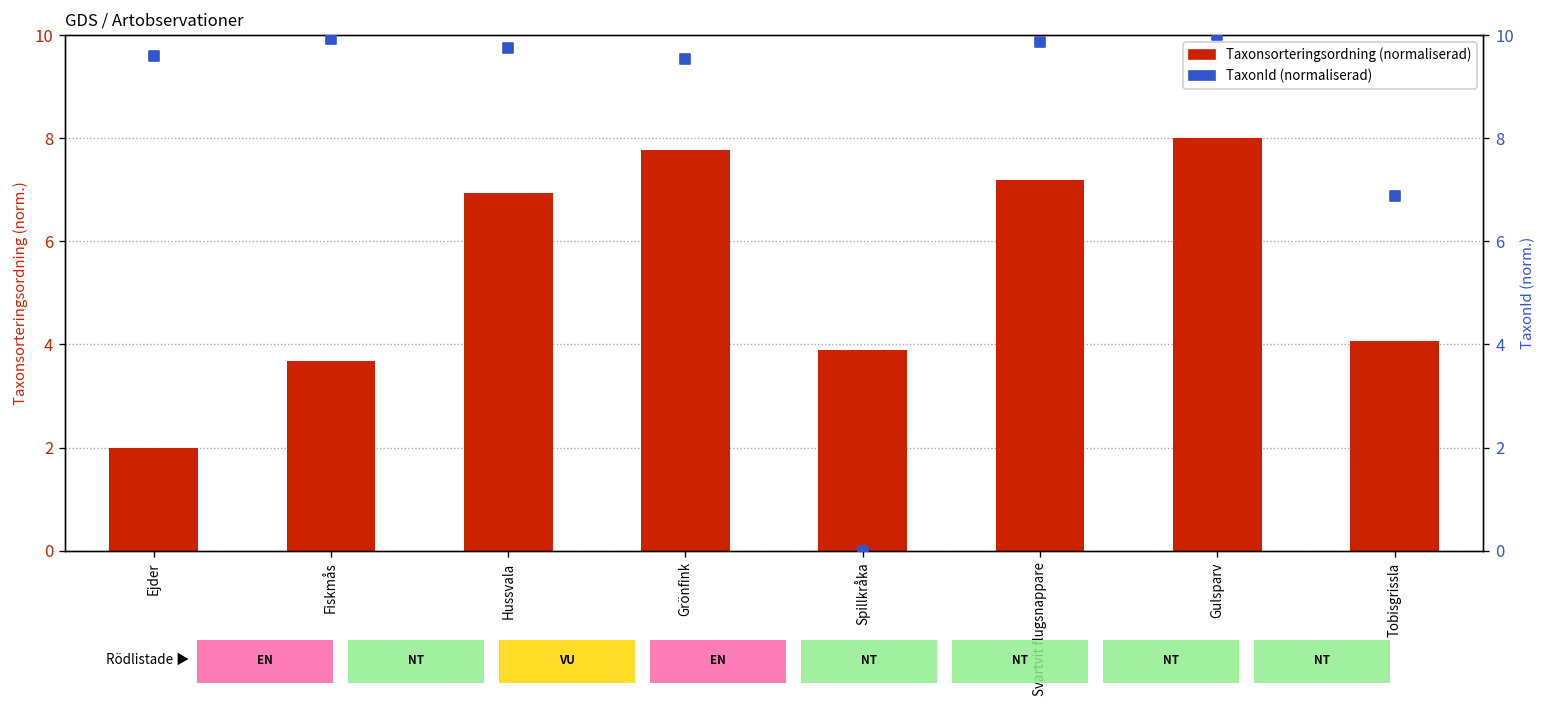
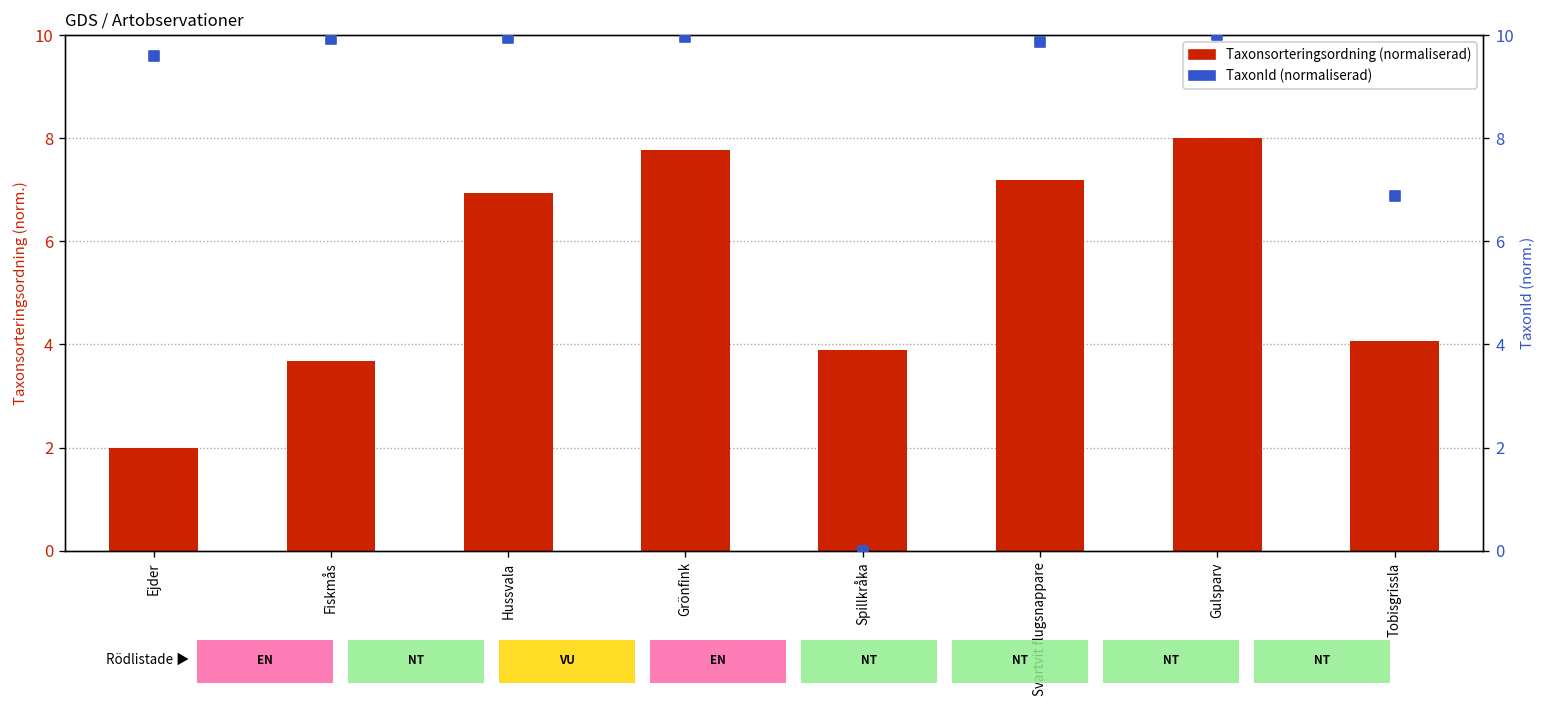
TaxonId (normaliserad), Hussvala: 9.8 -> 10.0
TaxonId (normaliserad), Grönfink: 9.5 -> 10.0
